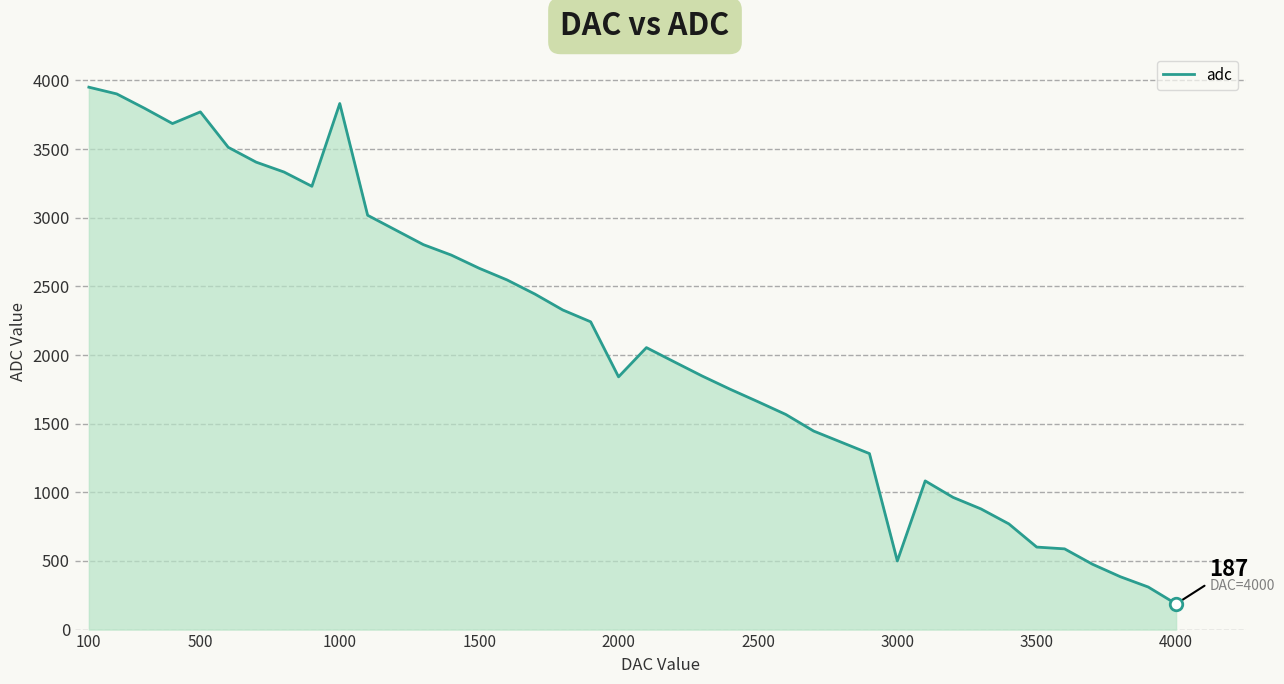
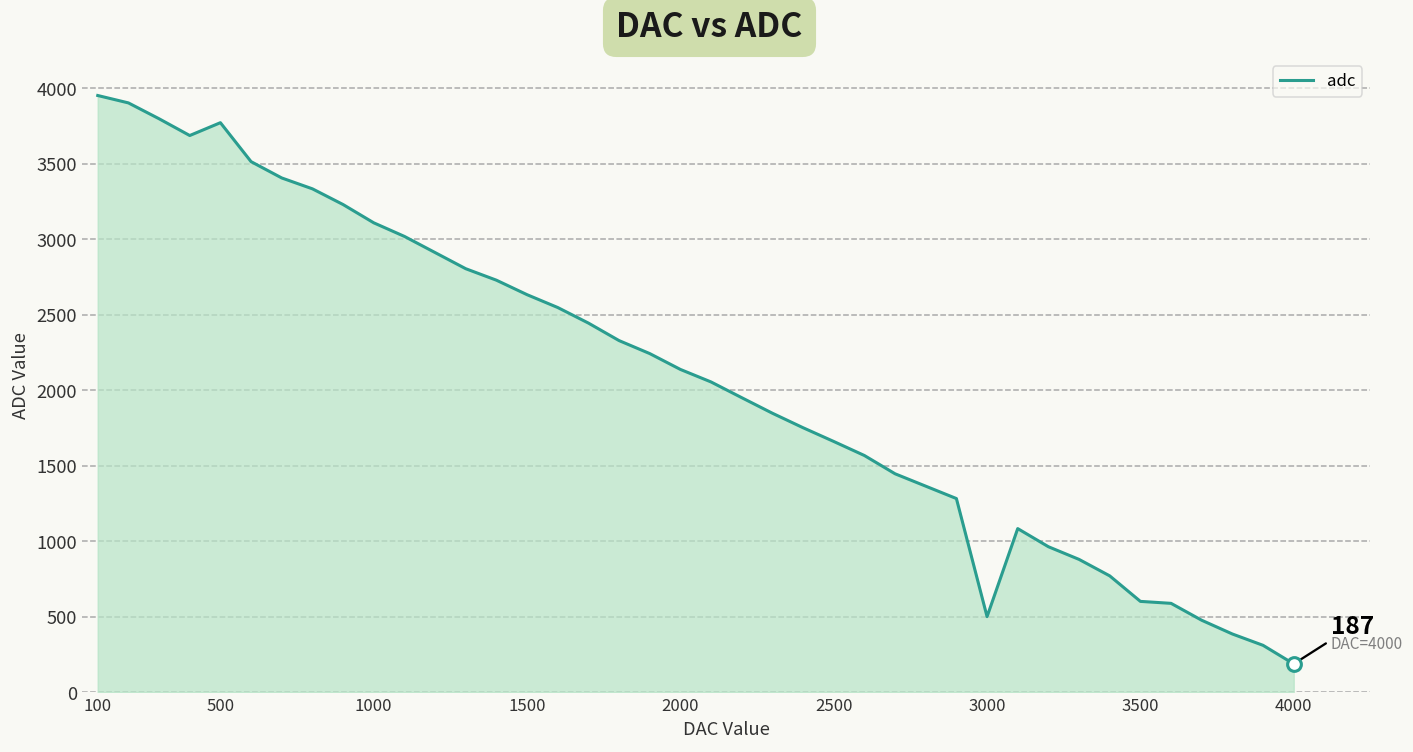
adc, 1000: 3830 -> 3110
adc, 2000: 1840 -> 2140
